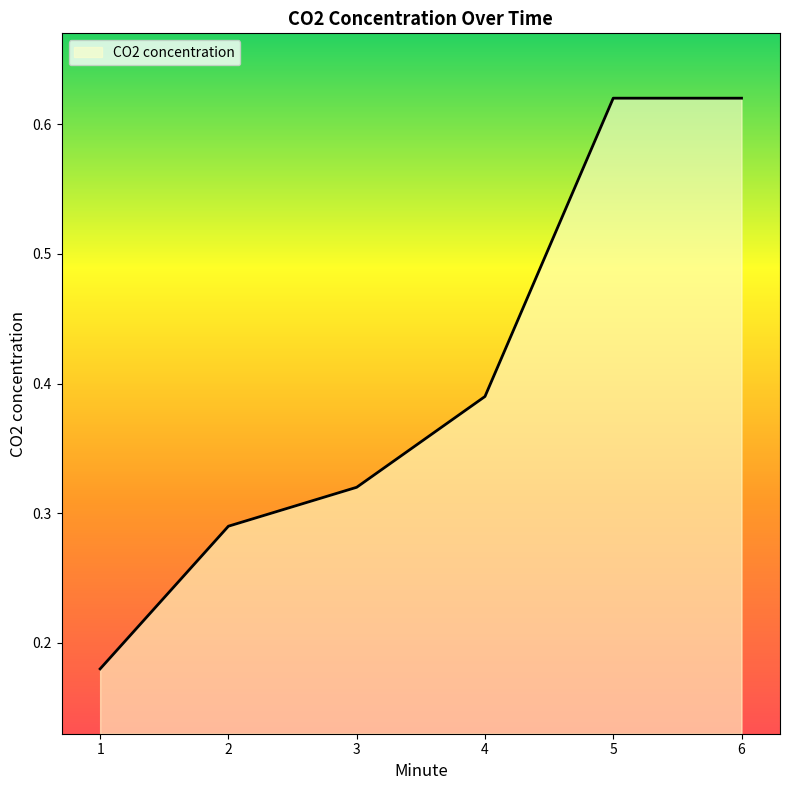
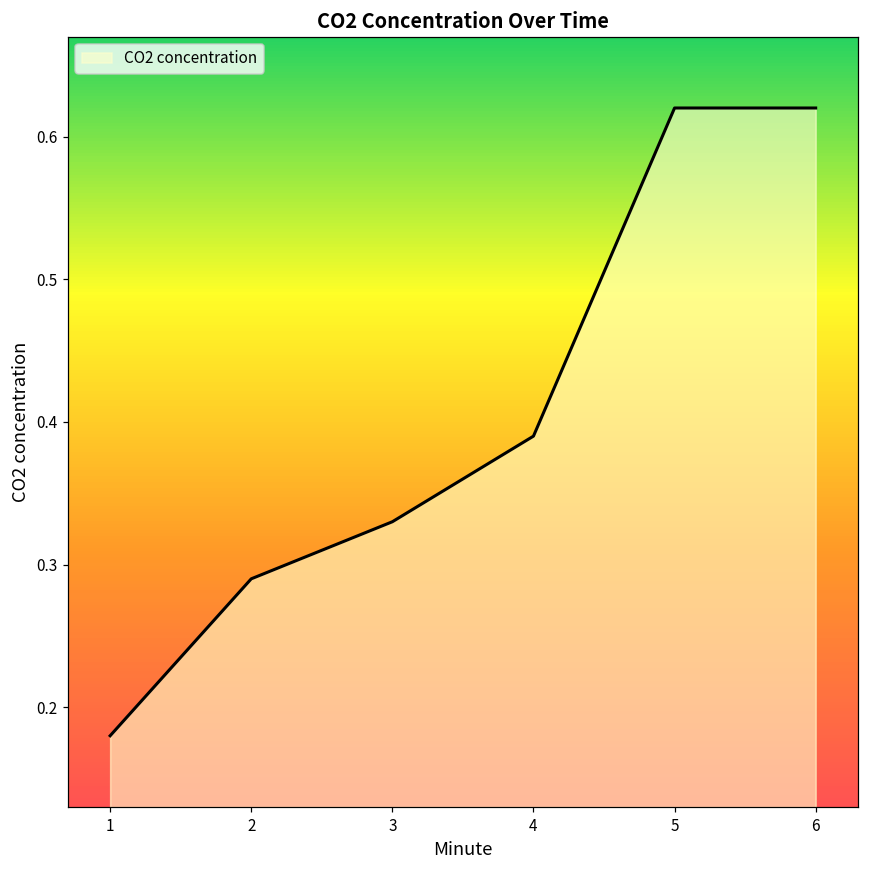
3: 0.32 -> 0.33
